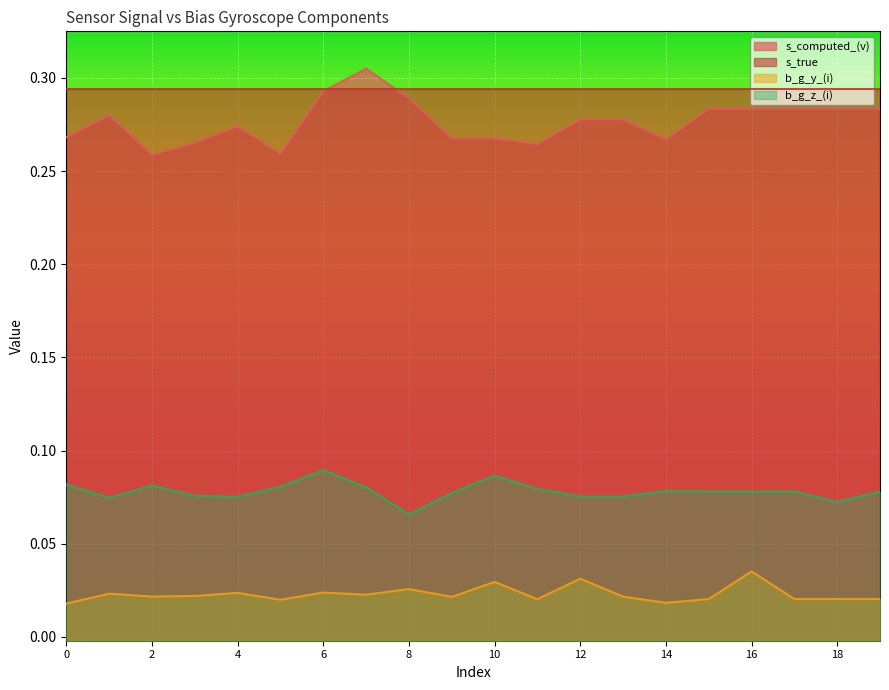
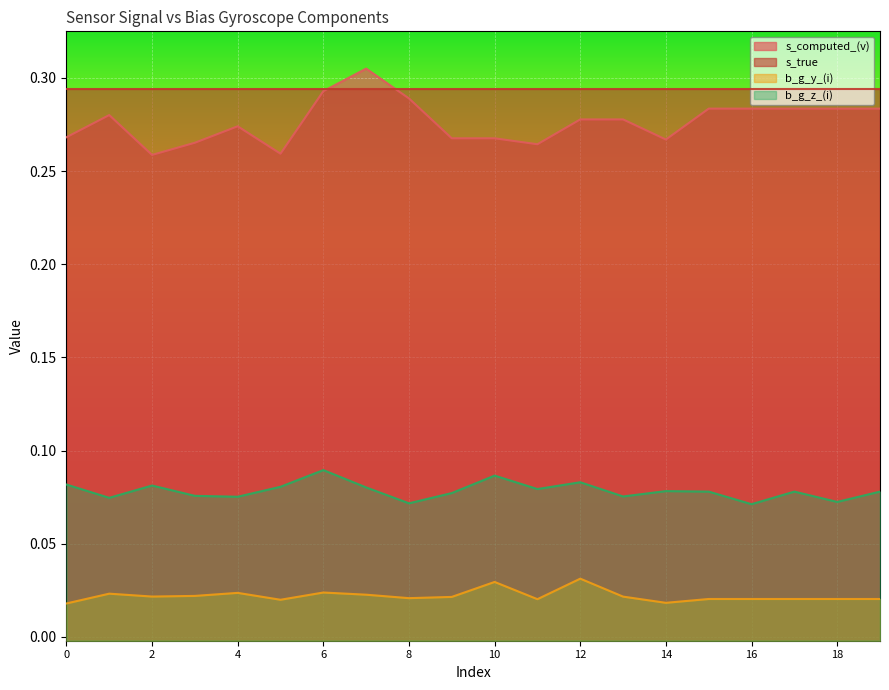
b_g_y_(i), 8: 0.026 -> 0.021
b_g_z_(i), 8: 0.066 -> 0.072
b_g_z_(i), 12: 0.075 -> 0.083
b_g_y_(i), 16: 0.035 -> 0.020
b_g_z_(i), 16: 0.078 -> 0.071
